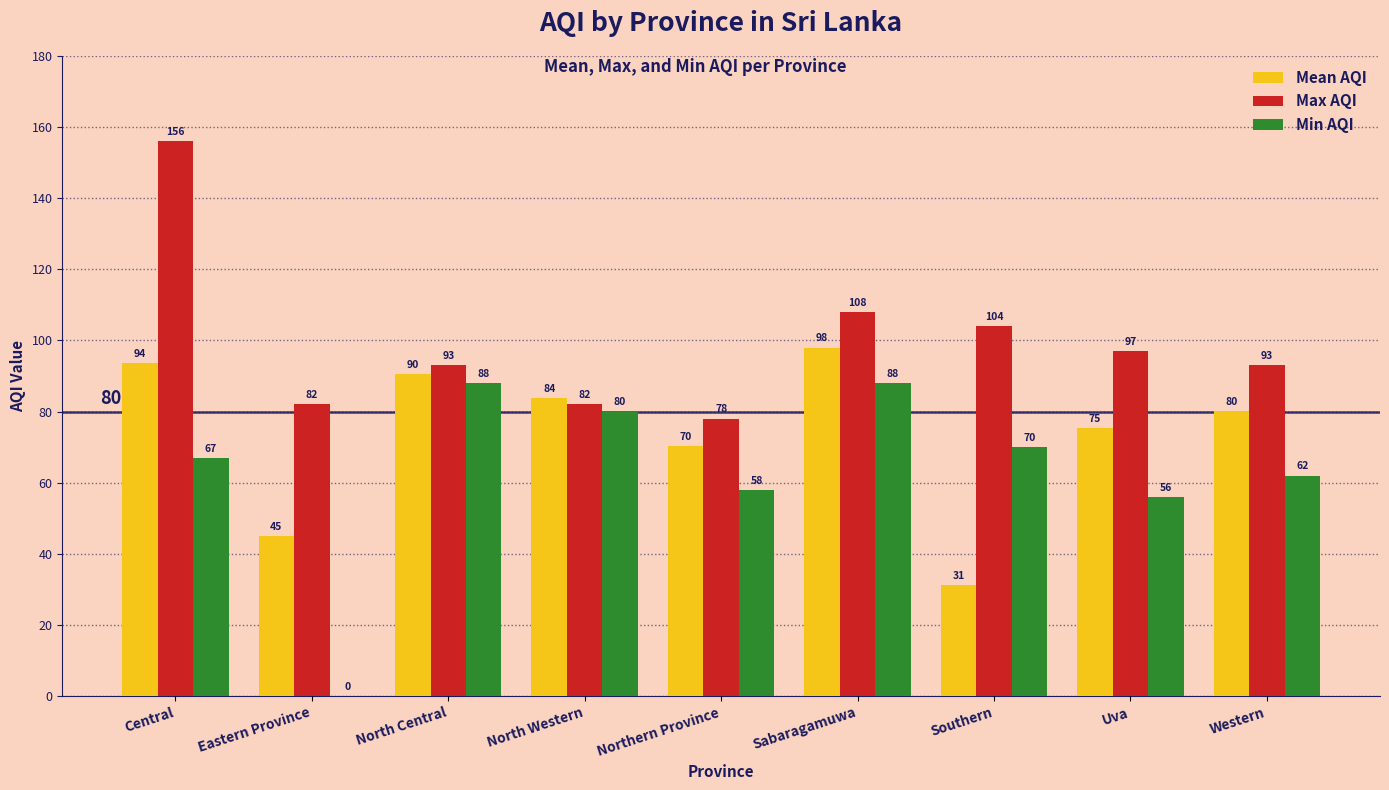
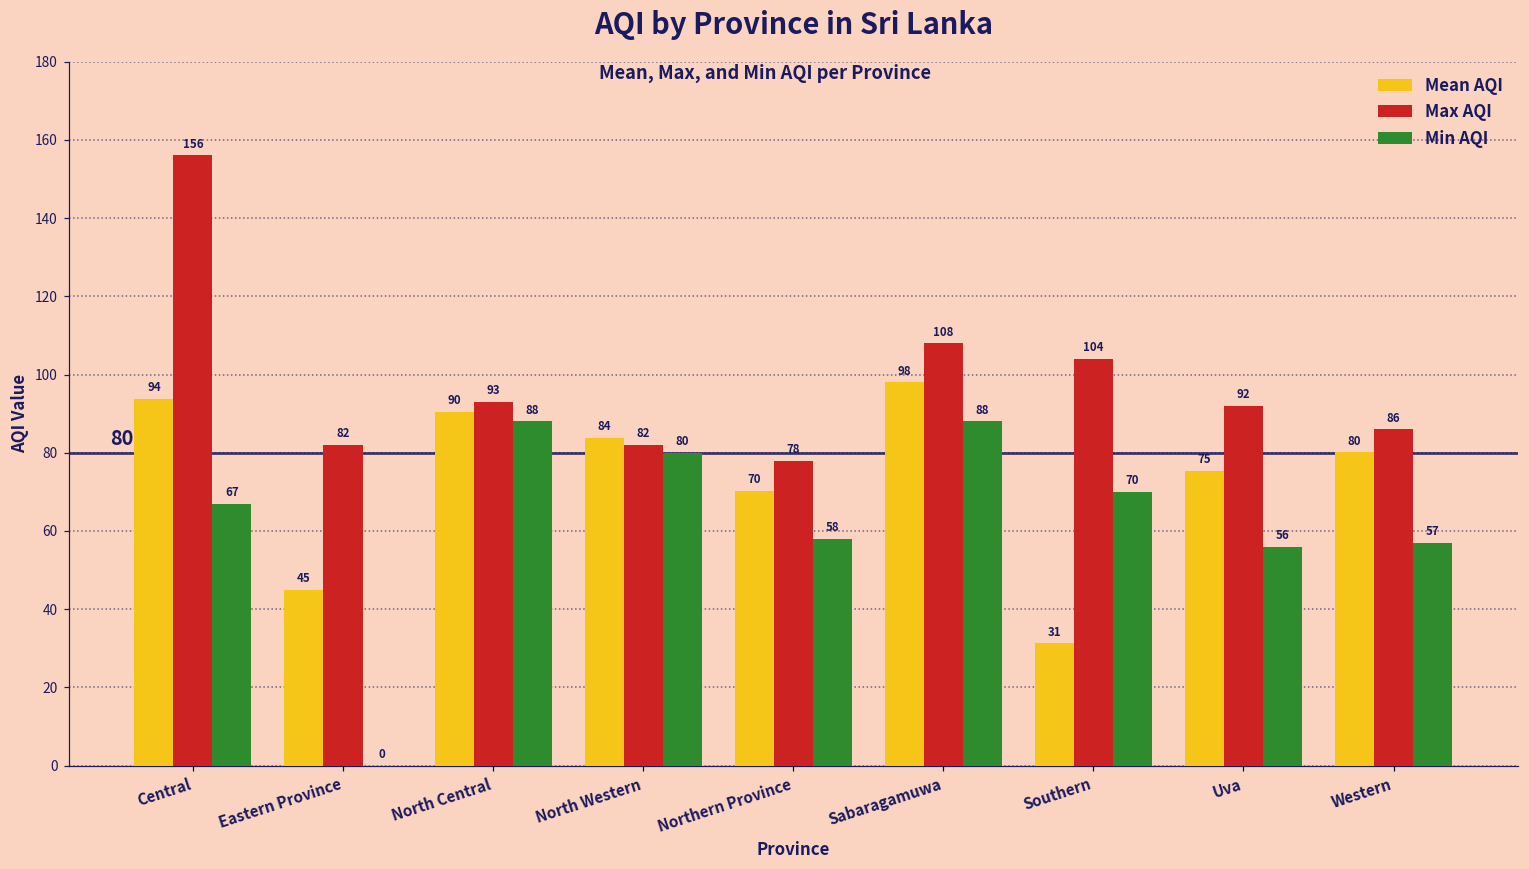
Max AQI, Uva: 97 -> 92
Max AQI, Western: 93 -> 86
Min AQI, Western: 62 -> 57
